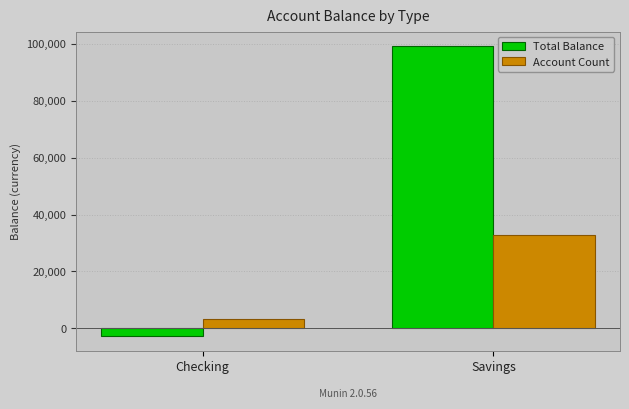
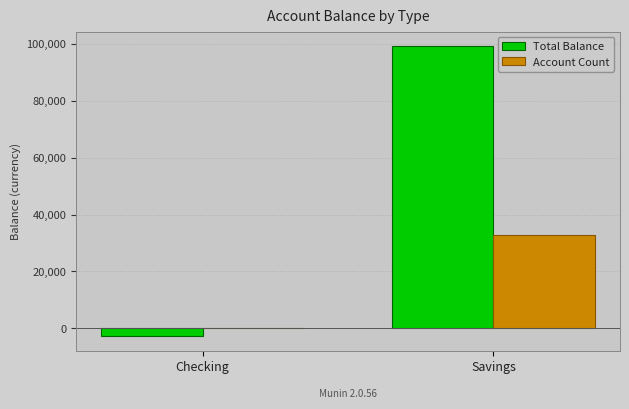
Account Count, Checking: 3,000 -> 0
